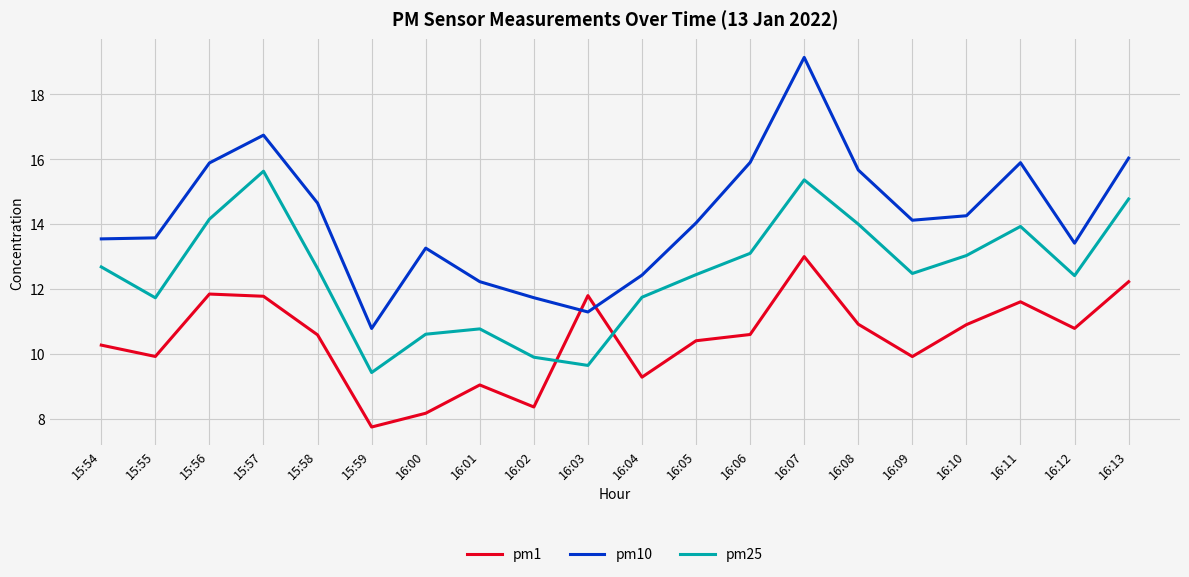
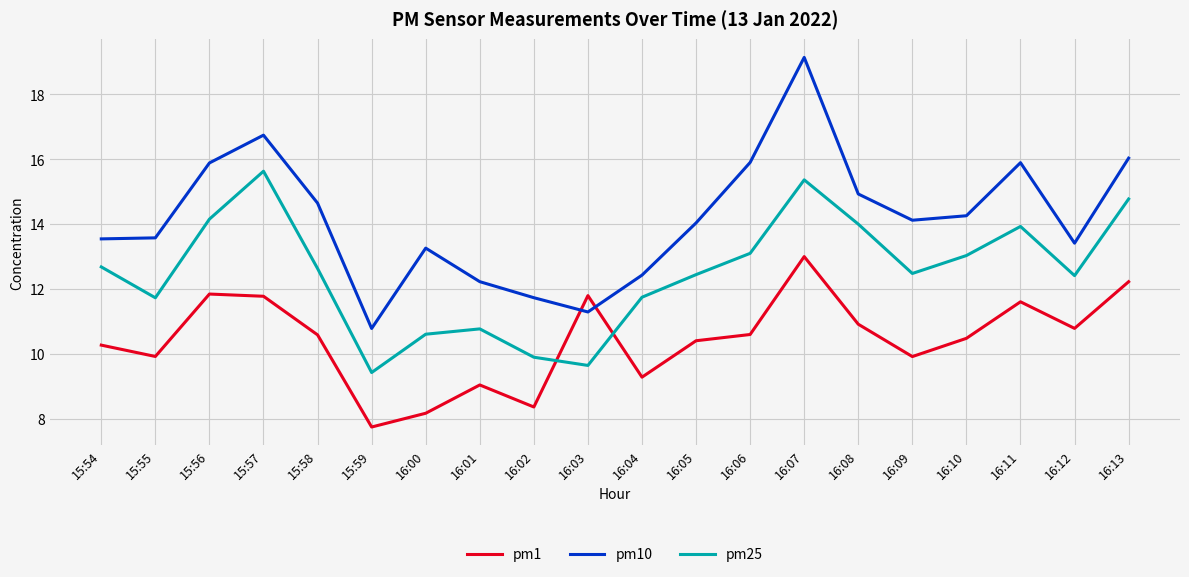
pm10, 16:08: 15.7 -> 14.9
pm1, 16:10: 10.9 -> 10.5
